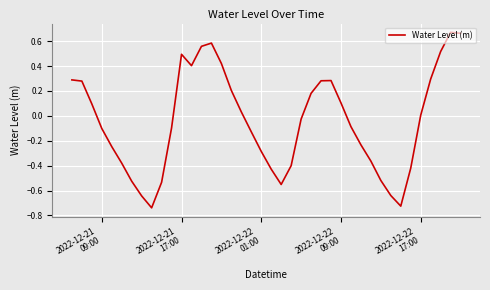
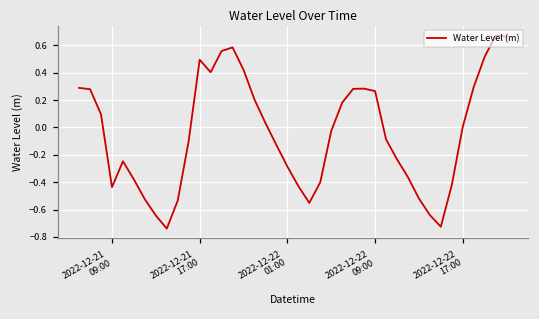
2022-12-21 09:00: -0.10 -> -0.44
2022-12-22 09:00: 0.10 -> 0.27
